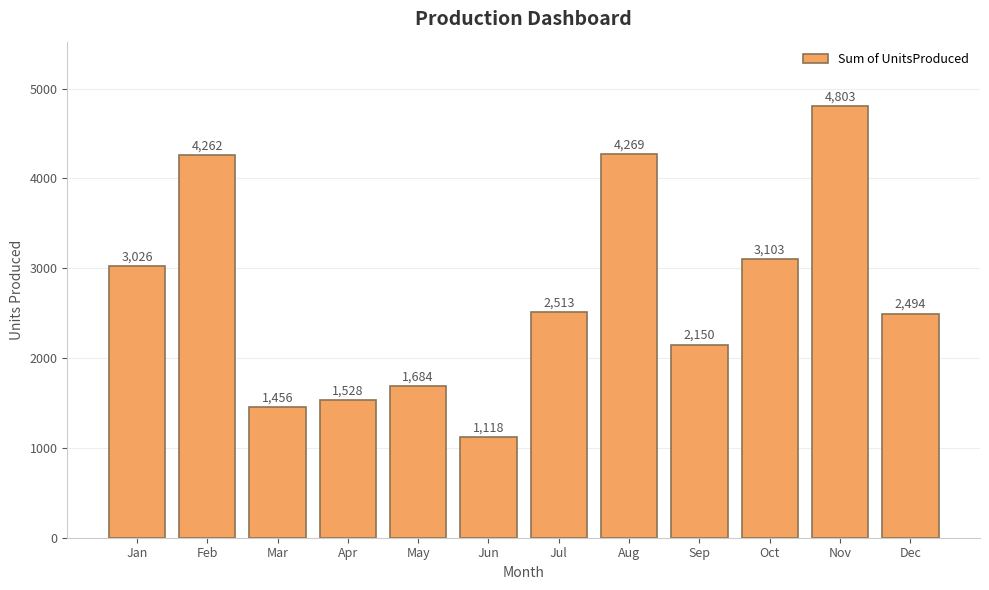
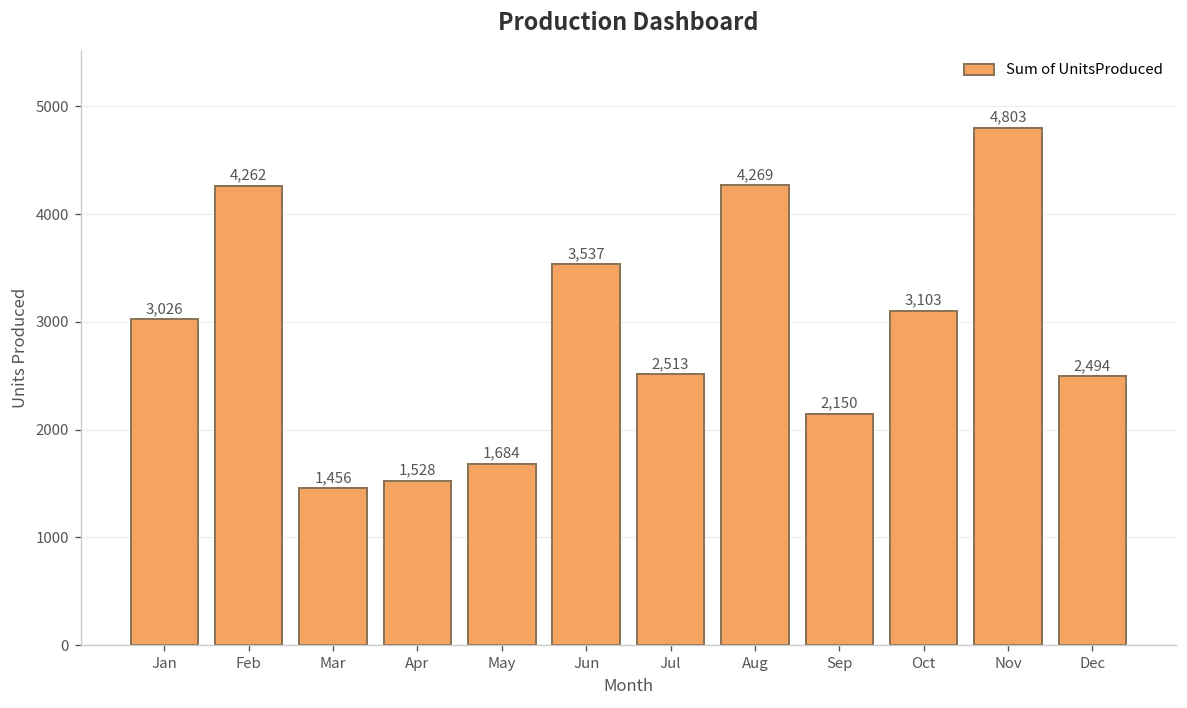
Jun: 1,118 -> 3,537
